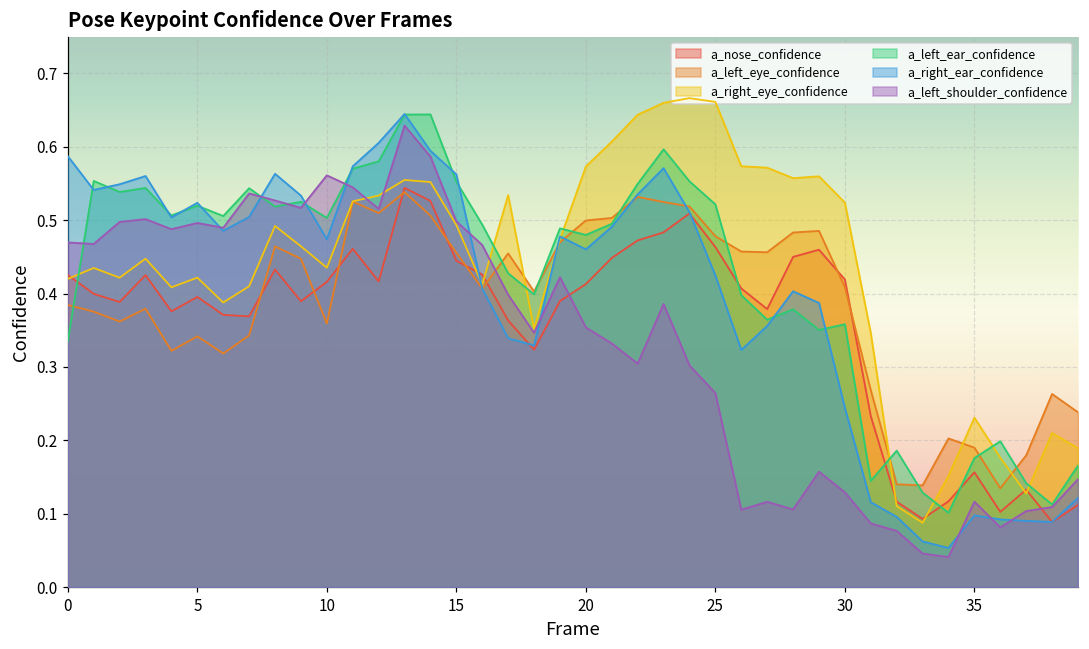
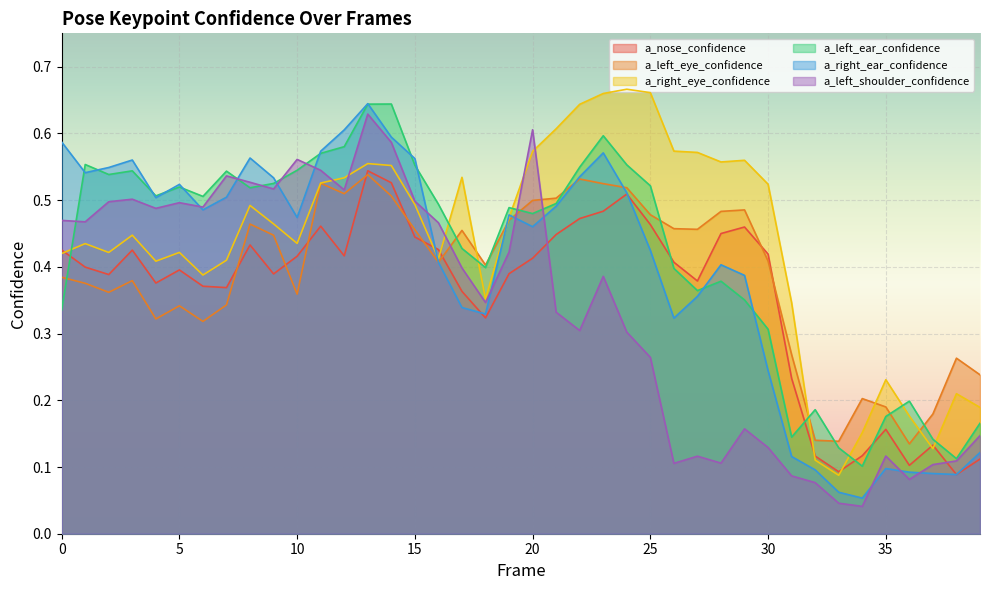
a_left_ear_confidence, 10: 0.50 -> 0.54
a_left_shoulder_confidence, 20: 0.35 -> 0.61
a_left_ear_confidence, 30: 0.36 -> 0.31
